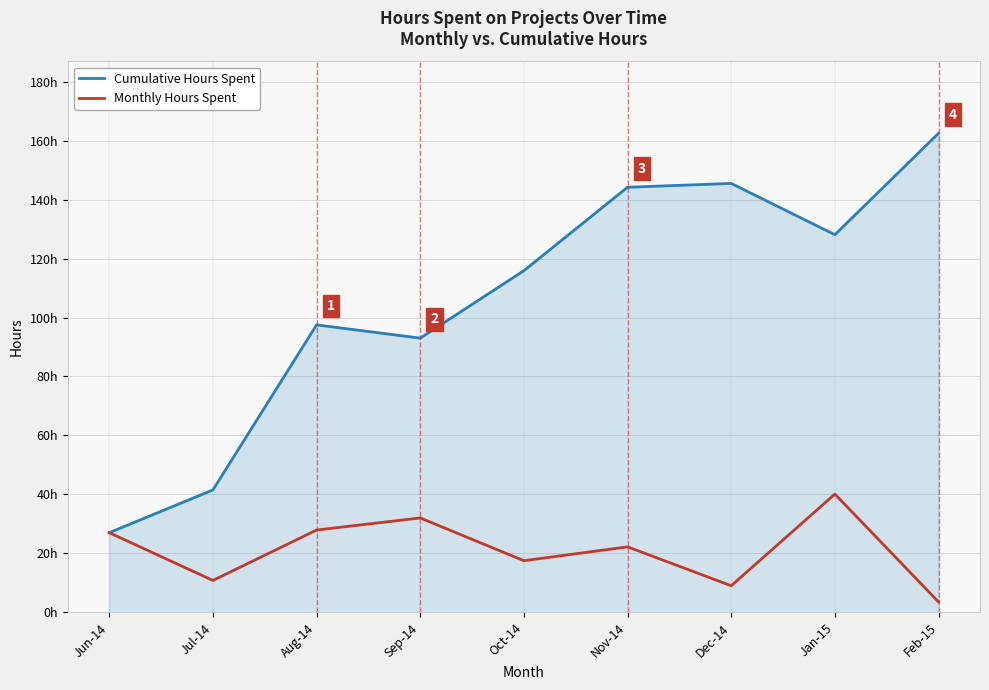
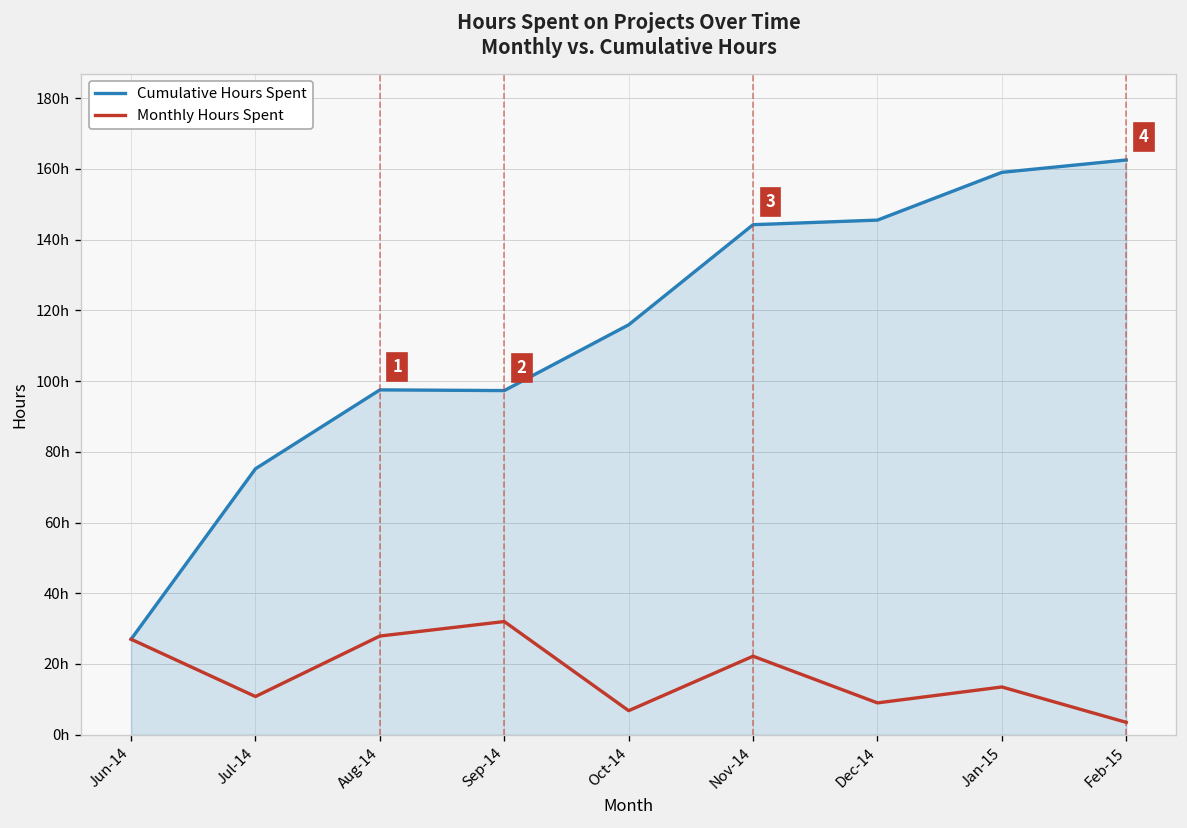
Cumulative Hours Spent, Jul-14: 42h -> 75h
Cumulative Hours Spent, Sep-14: 93h -> 97h
Monthly Hours Spent, Oct-14: 18h -> 7h
Cumulative Hours Spent, Jan-15: 128h -> 159h
Monthly Hours Spent, Jan-15: 40h -> 14h
